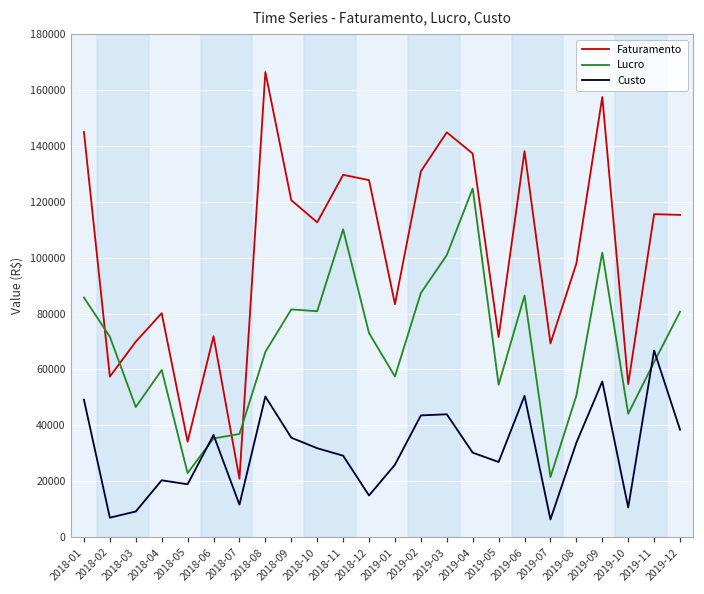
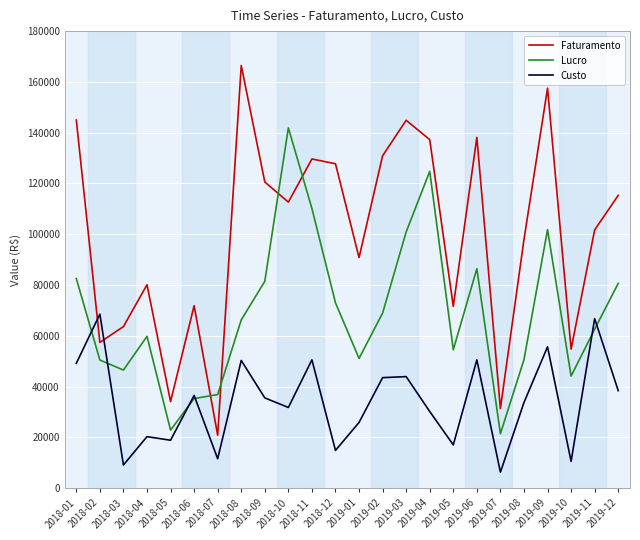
Lucro, 2018-01: 86000 -> 83000
Lucro, 2018-02: 72000 -> 50000
Custo, 2018-02: 7000 -> 69000
Faturamento, 2018-03: 70000 -> 64000
Lucro, 2018-10: 81000 -> 142000
Custo, 2018-11: 29000 -> 51000
Faturamento, 2019-01: 83000 -> 91000
Lucro, 2019-01: 57000 -> 51000
Lucro, 2019-02: 87000 -> 69000
Custo, 2019-05: 27000 -> 17000
Faturamento, 2019-07: 69000 -> 31000
Faturamento, 2019-11: 116000 -> 102000
